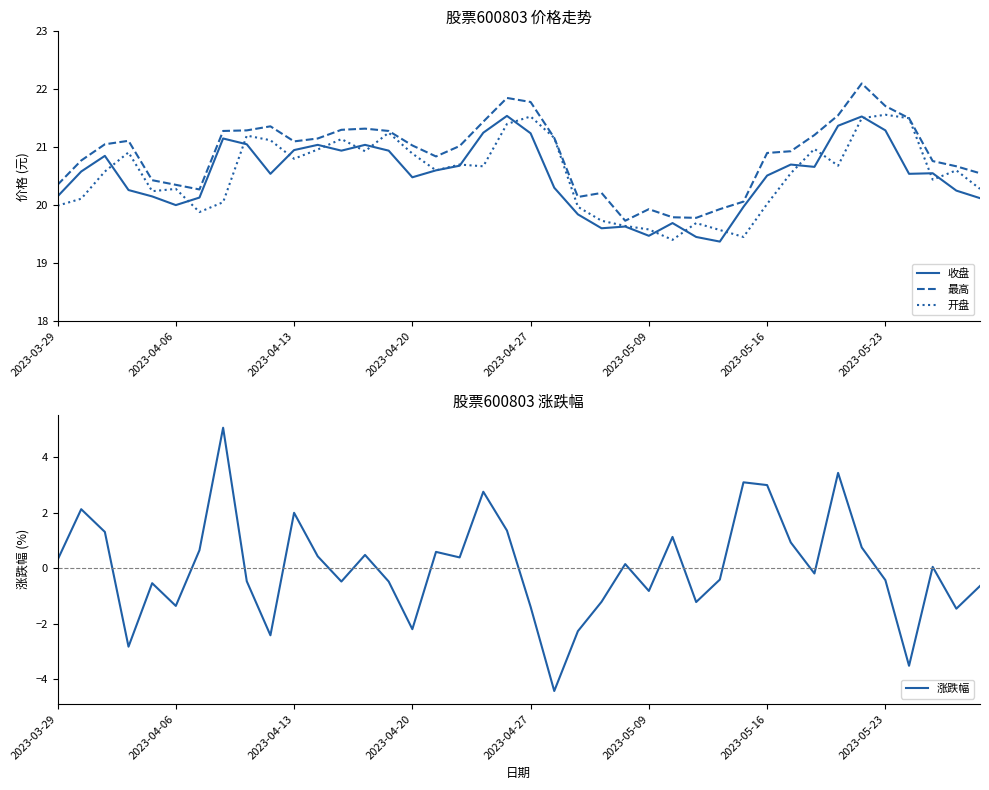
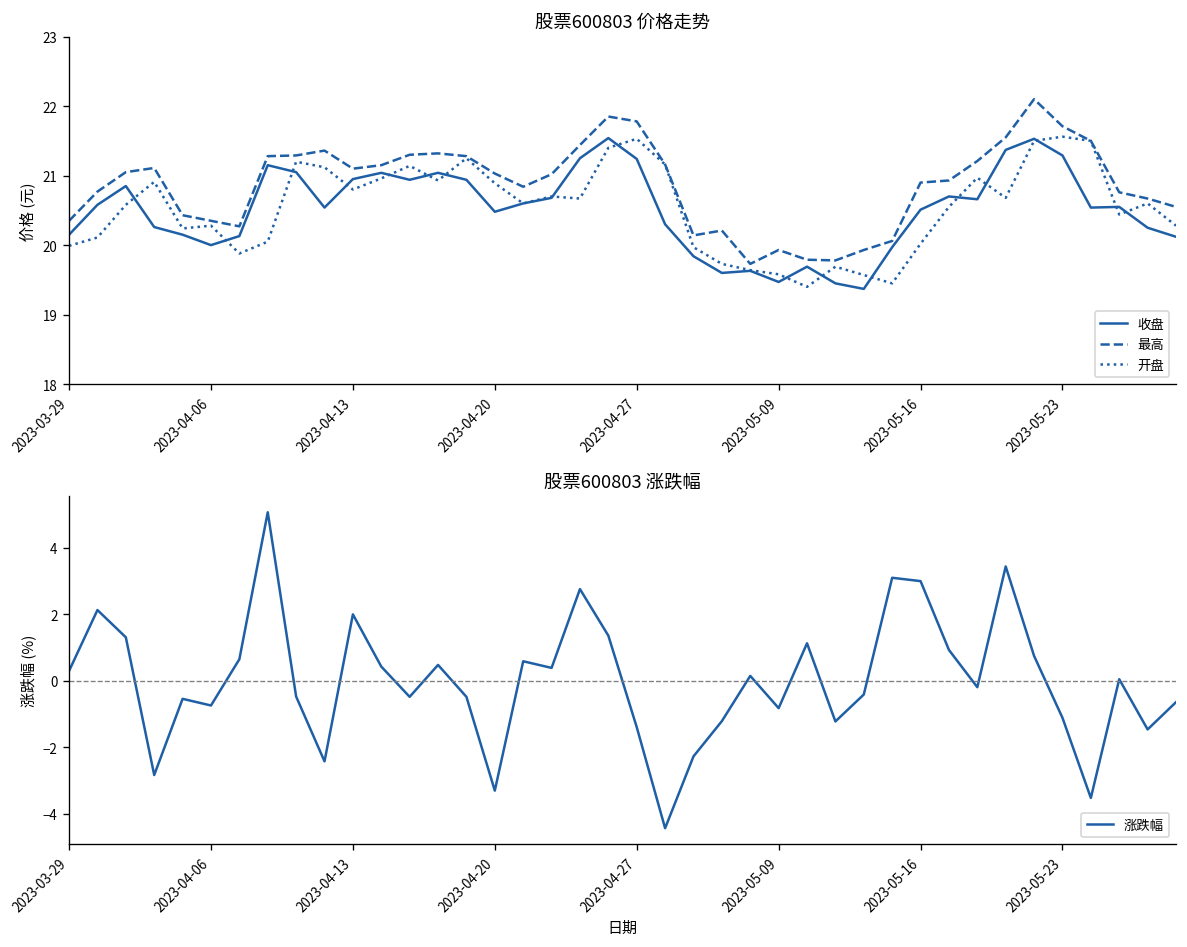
股票600803 涨跌幅, 2023-04-06: -1.4 -> -0.7
股票600803 涨跌幅, 2023-04-20: -2.2 -> -3.3
股票600803 涨跌幅, 2023-05-23: -0.4 -> -1.1
